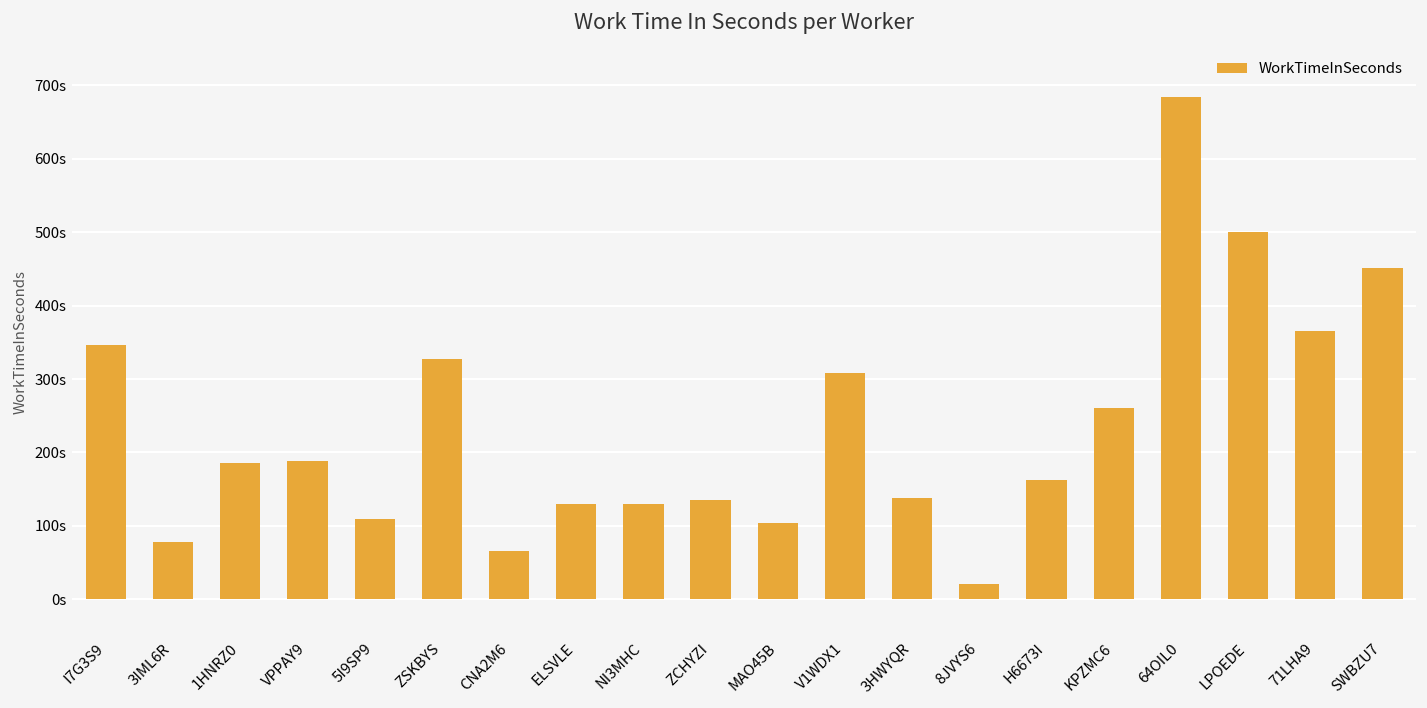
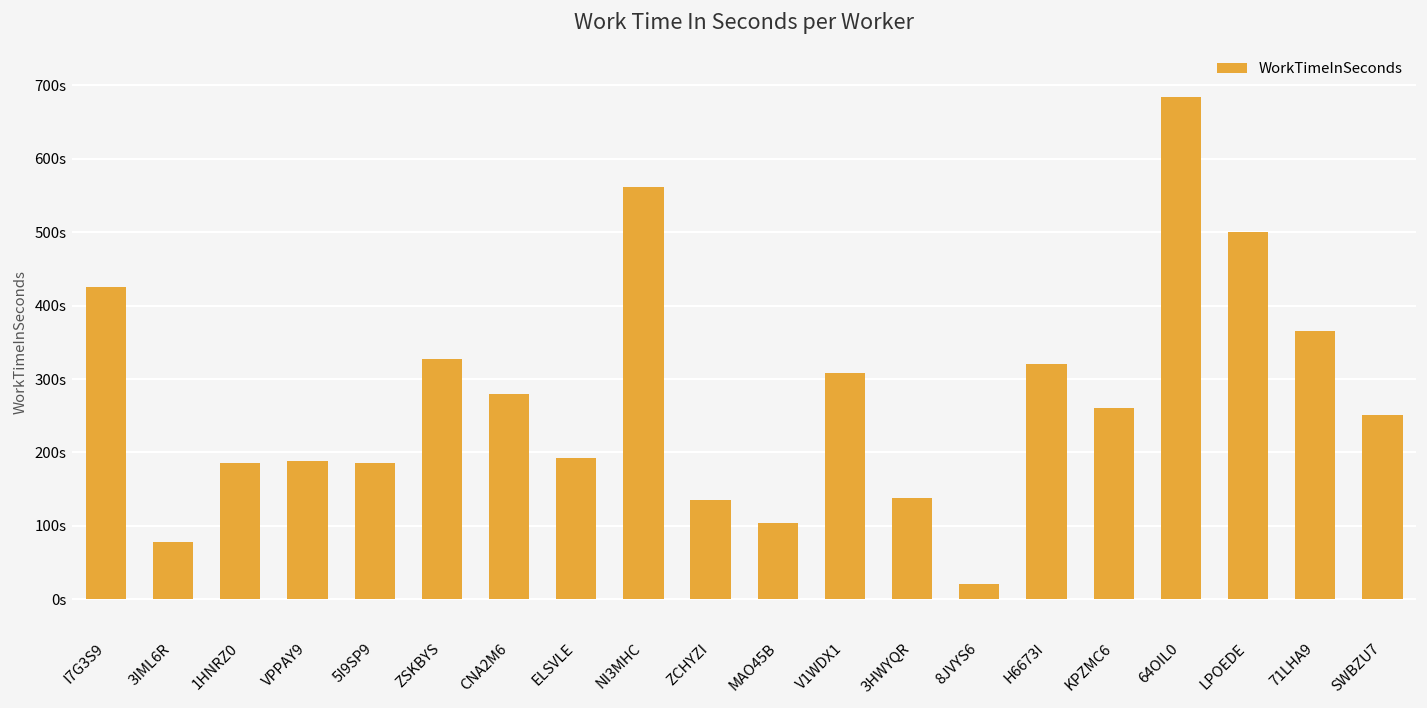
I7G3S9: 350s -> 430s
5I9SP9: 110s -> 190s
CNA2M6: 70s -> 280s
ELSVLE: 130s -> 190s
NI3MHC: 130s -> 560s
H6673I: 160s -> 320s
SWBZU7: 450s -> 250s
